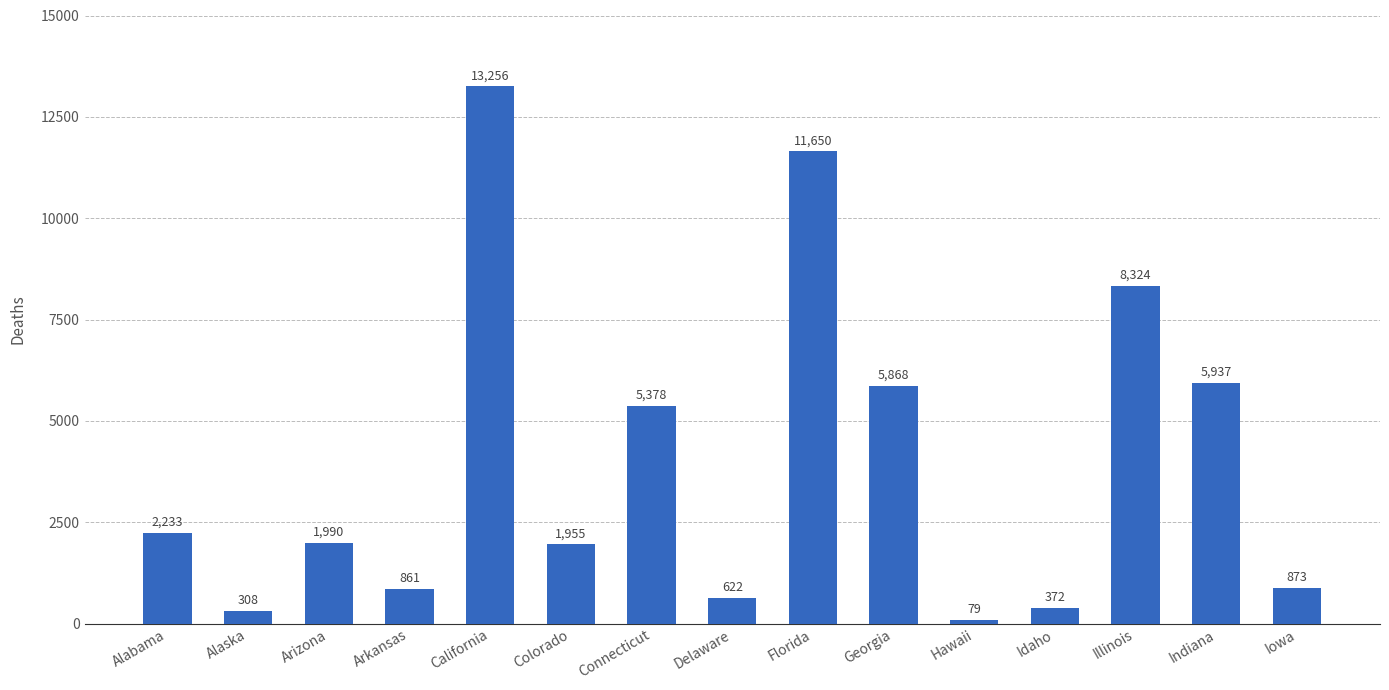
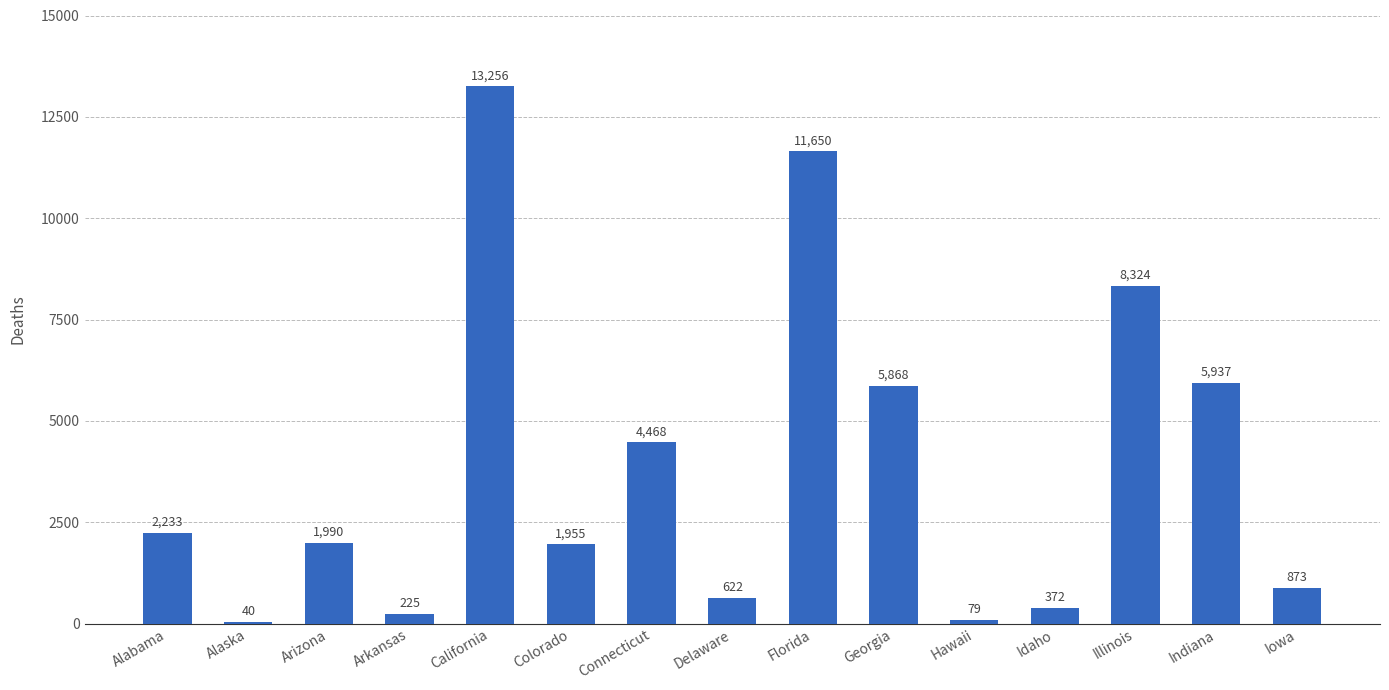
Alaska: 308 -> 40
Arkansas: 861 -> 225
Connecticut: 5,378 -> 4,468
